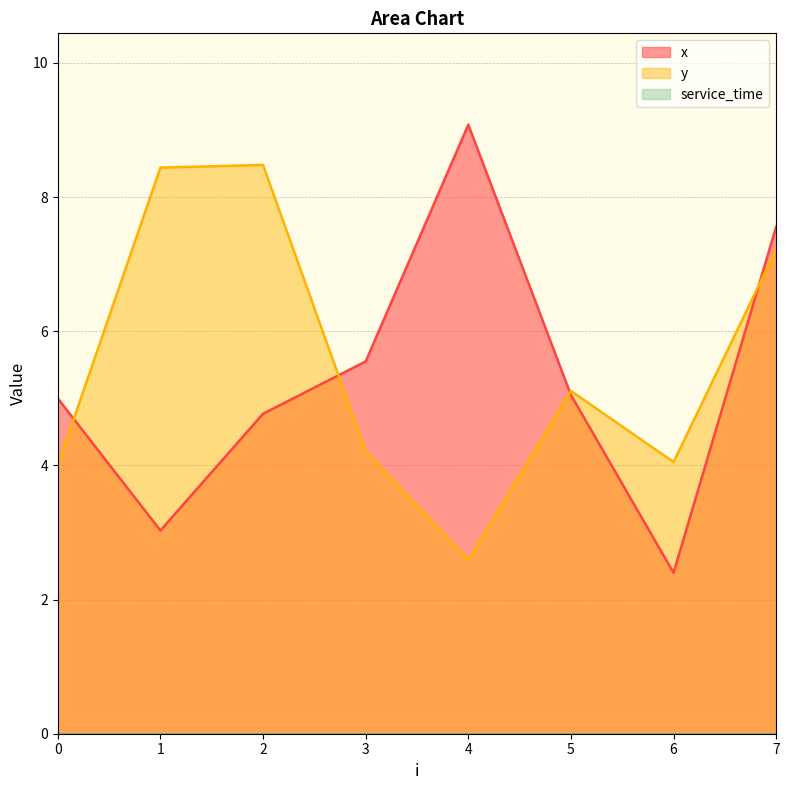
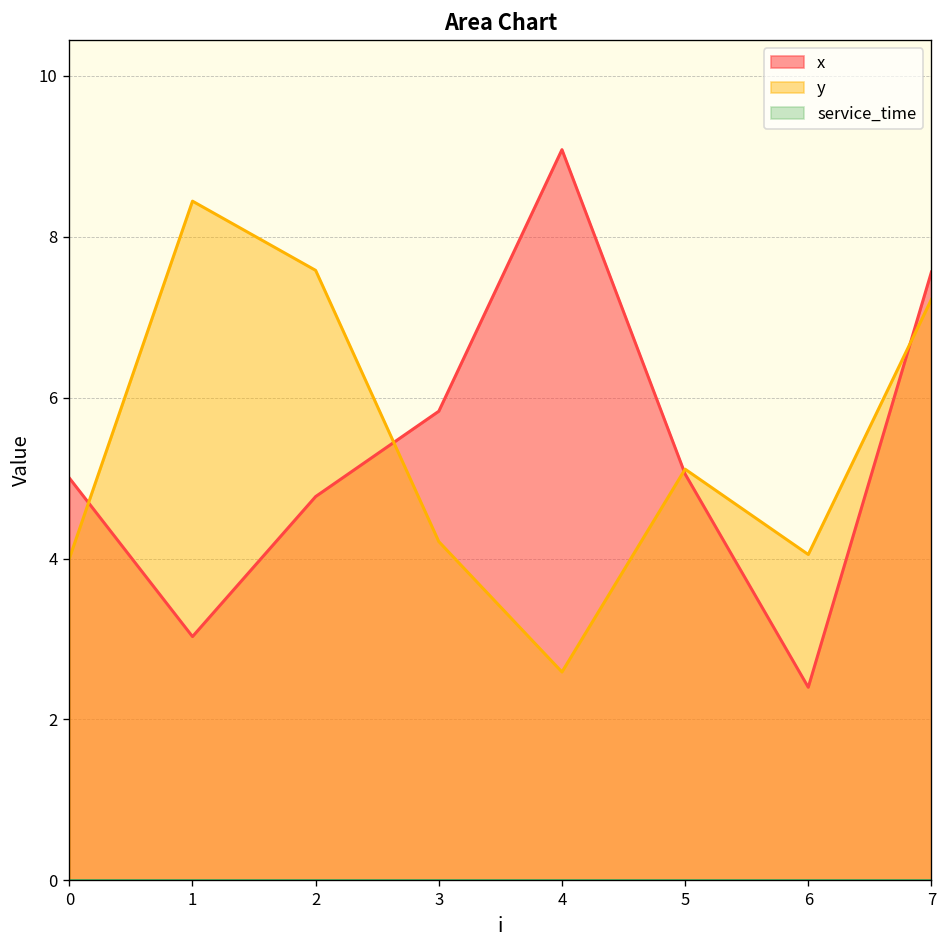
y, 2: 8.5 -> 7.6
x, 3: 5.6 -> 5.8
